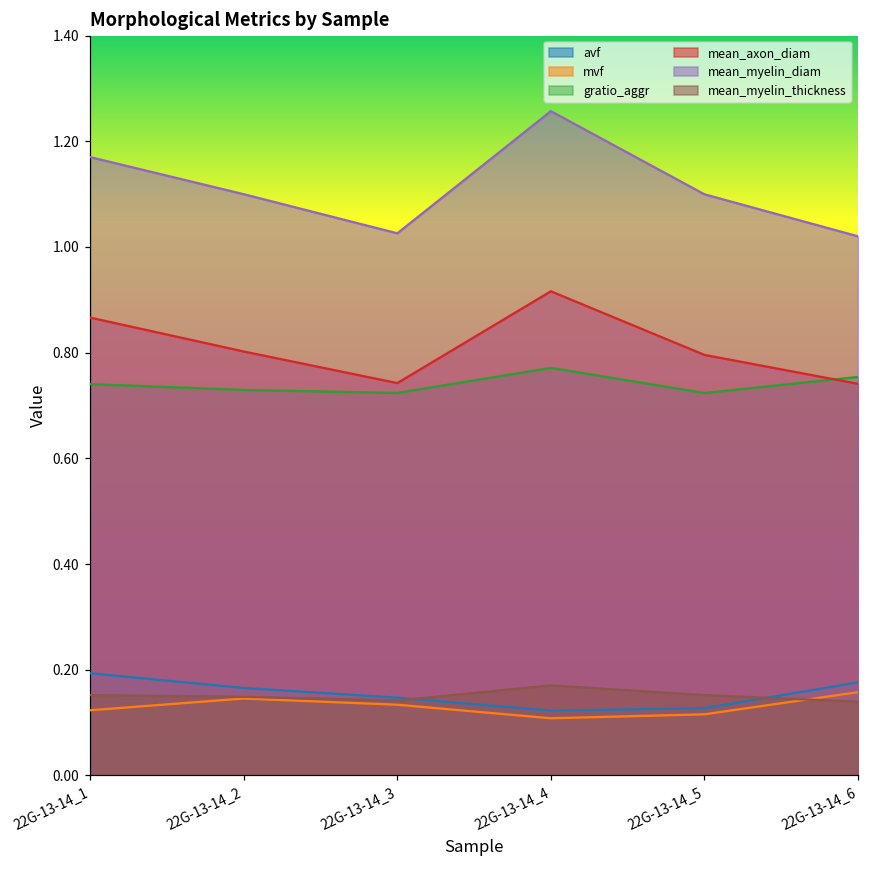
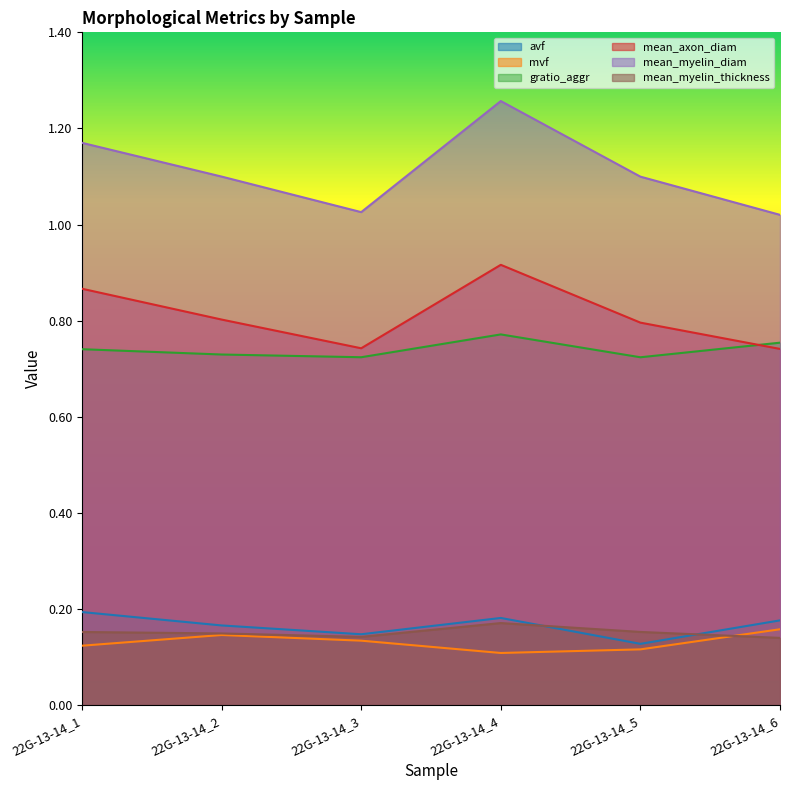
avf, 22G-13-14_4: 0.12 -> 0.18
